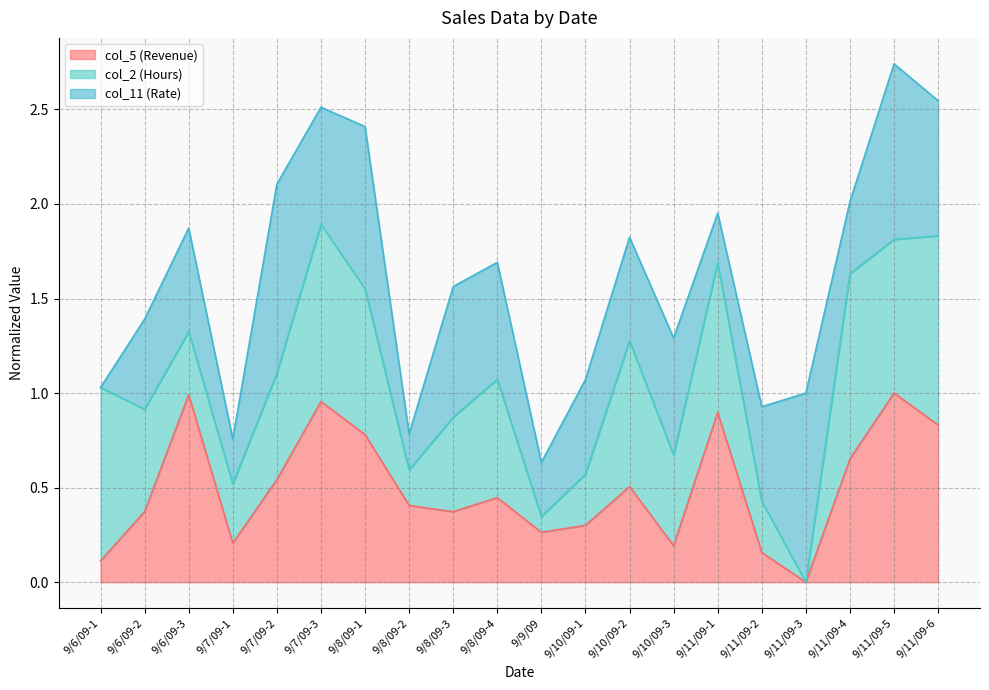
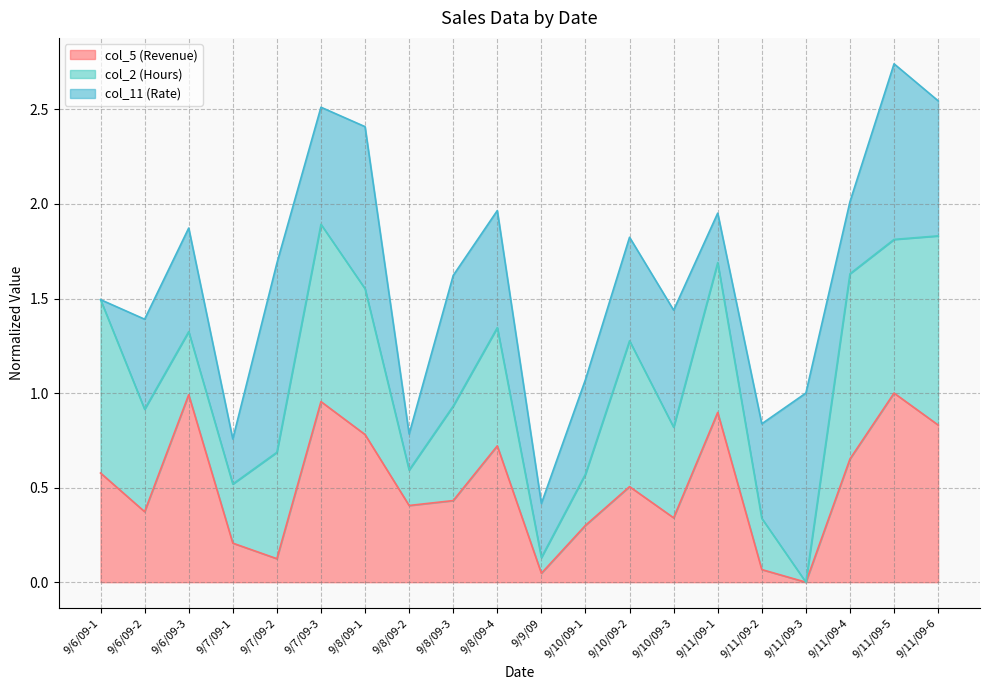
col_5 (Revenue), 9/6/09-1: 0.11 -> 0.58
col_5 (Revenue), 9/7/09-2: 0.54 -> 0.12
col_5 (Revenue), 9/8/09-3: 0.37 -> 0.43
col_5 (Revenue), 9/8/09-4: 0.45 -> 0.72
col_5 (Revenue), 9/9/09: 0.26 -> 0.05
col_5 (Revenue), 9/10/09-3: 0.19 -> 0.34
col_5 (Revenue), 9/11/09-2: 0.16 -> 0.07
